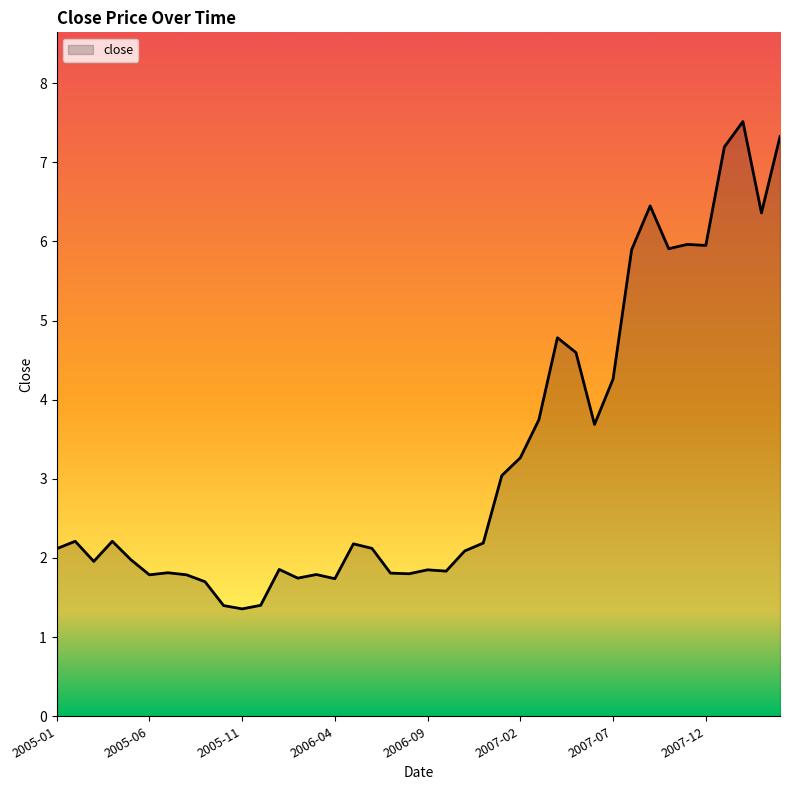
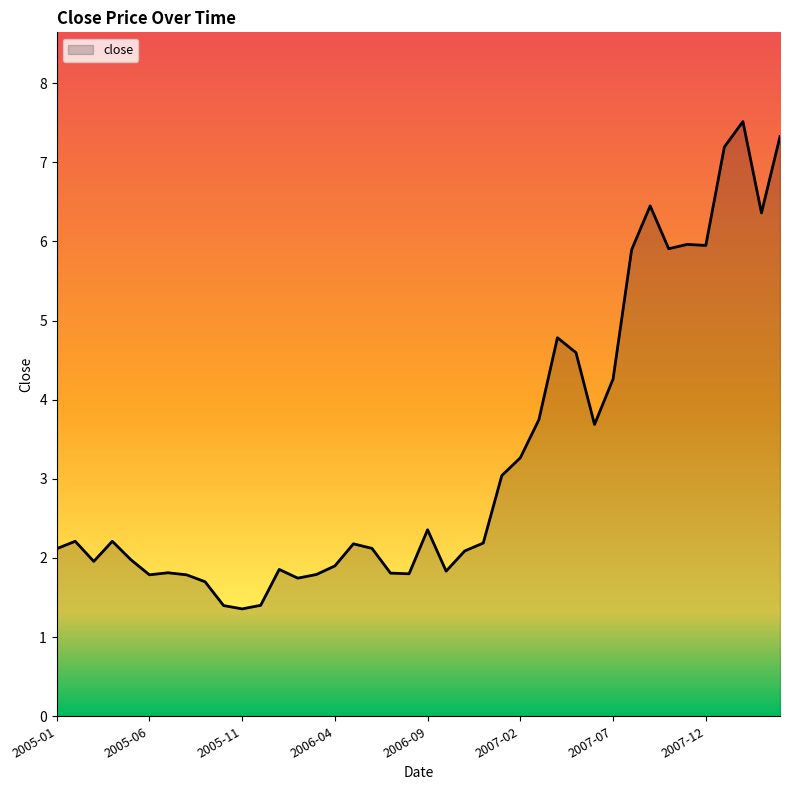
2006-04: 1.7 -> 1.9
2006-09: 1.9 -> 2.4
